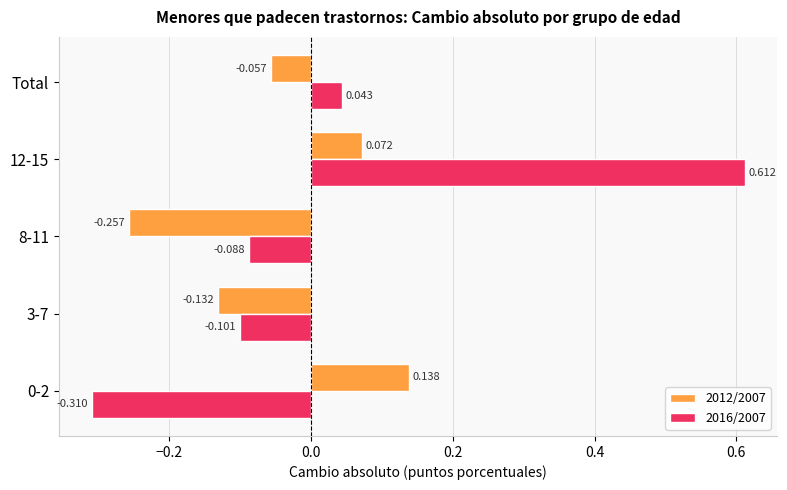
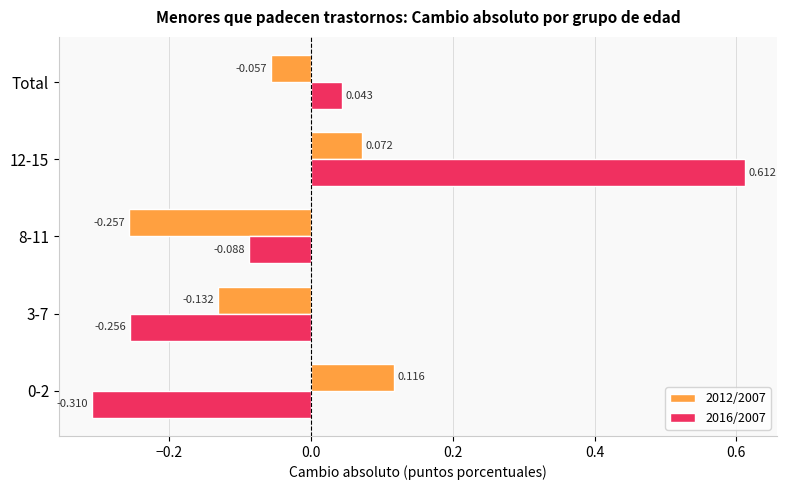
2016/2007, 3-7: -0.101 -> -0.256
2012/2007, 0-2: 0.138 -> 0.116
